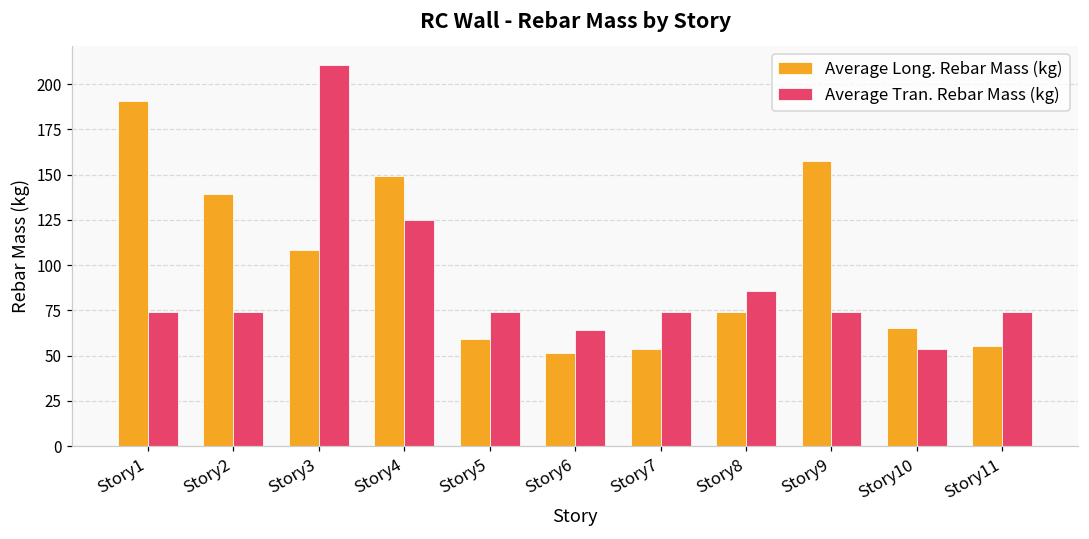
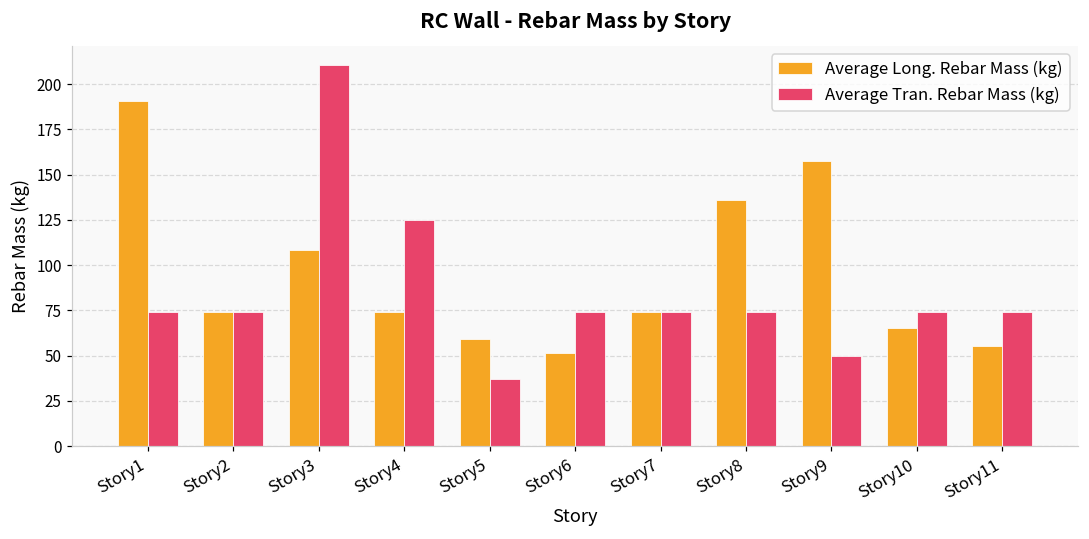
Average Long. Rebar Mass (kg), Story2: 139 -> 74
Average Long. Rebar Mass (kg), Story4: 149 -> 74
Average Tran. Rebar Mass (kg), Story5: 74 -> 37
Average Tran. Rebar Mass (kg), Story6: 64 -> 74
Average Long. Rebar Mass (kg), Story7: 53 -> 74
Average Long. Rebar Mass (kg), Story8: 74 -> 136
Average Tran. Rebar Mass (kg), Story8: 86 -> 74
Average Tran. Rebar Mass (kg), Story9: 74 -> 50
Average Tran. Rebar Mass (kg), Story10: 53 -> 74
